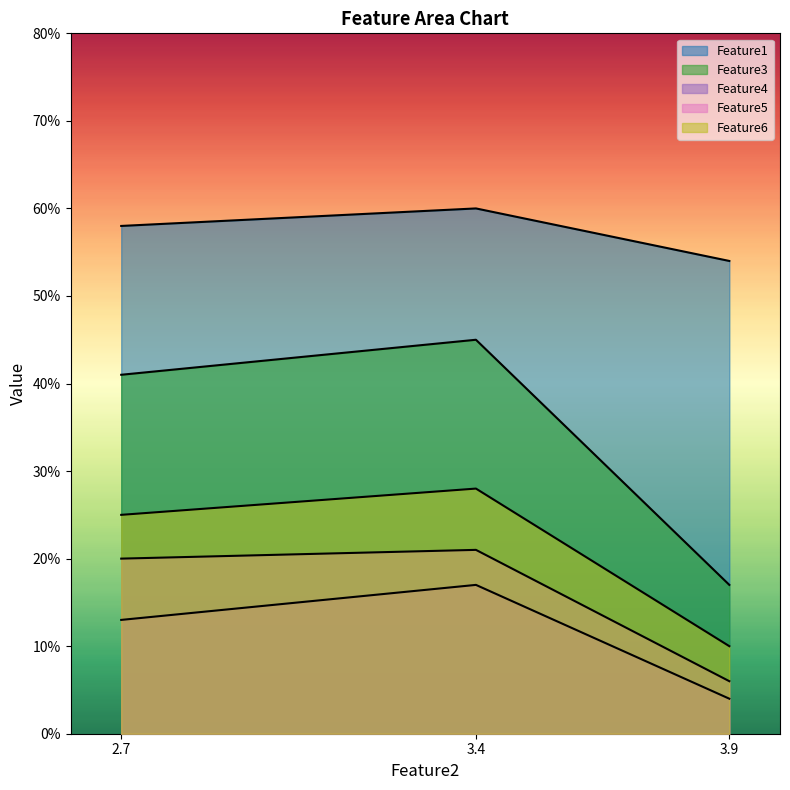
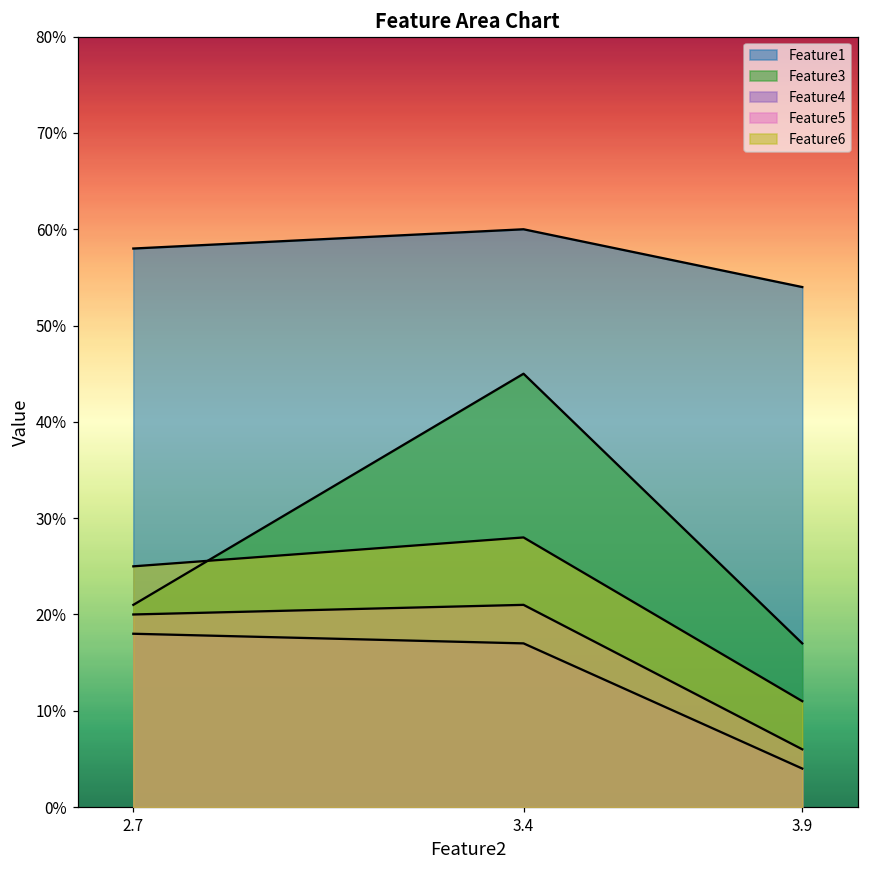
Feature3, 2.7: 41% -> 21%
Feature4, 2.7: 13% -> 18%
Feature6, 3.9: 10% -> 11%
